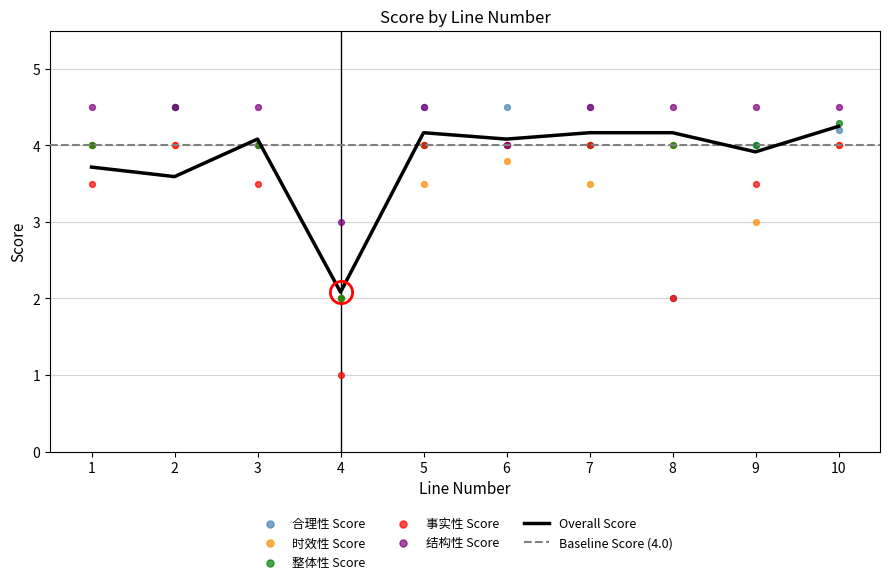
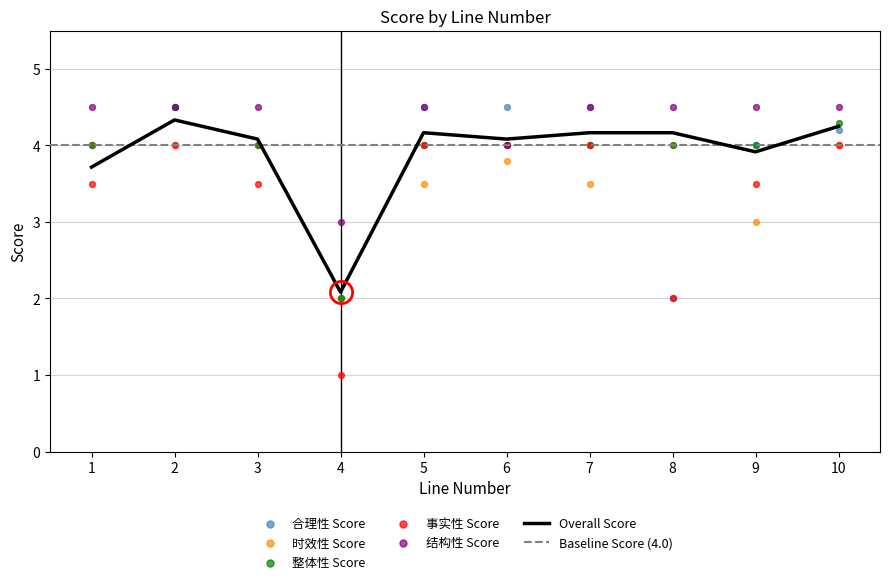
Overall Score, 2: 3.6 -> 4.3
